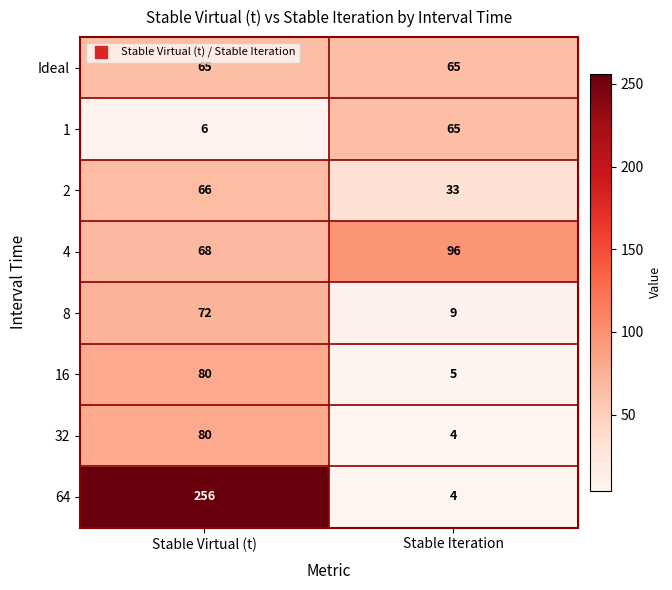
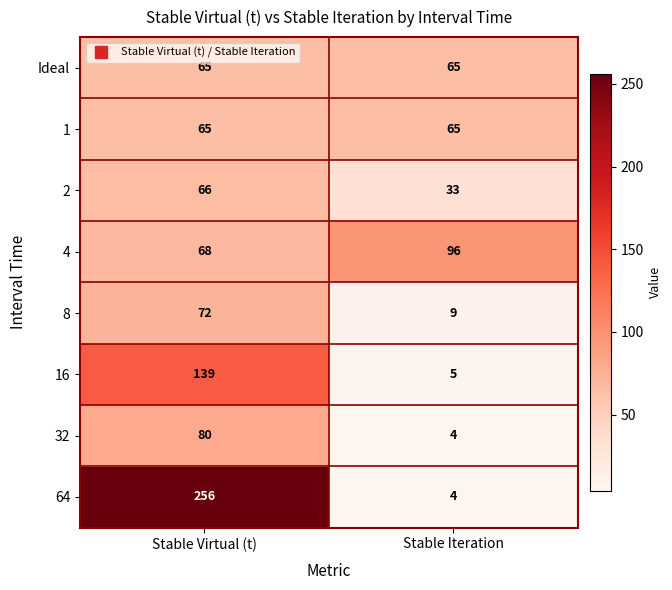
1, Stable Virtual (t): 6 -> 65
16, Stable Virtual (t): 80 -> 139
